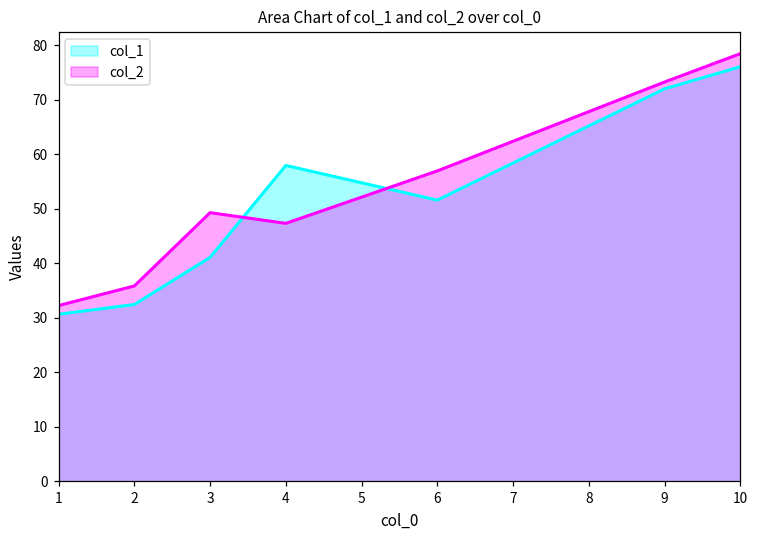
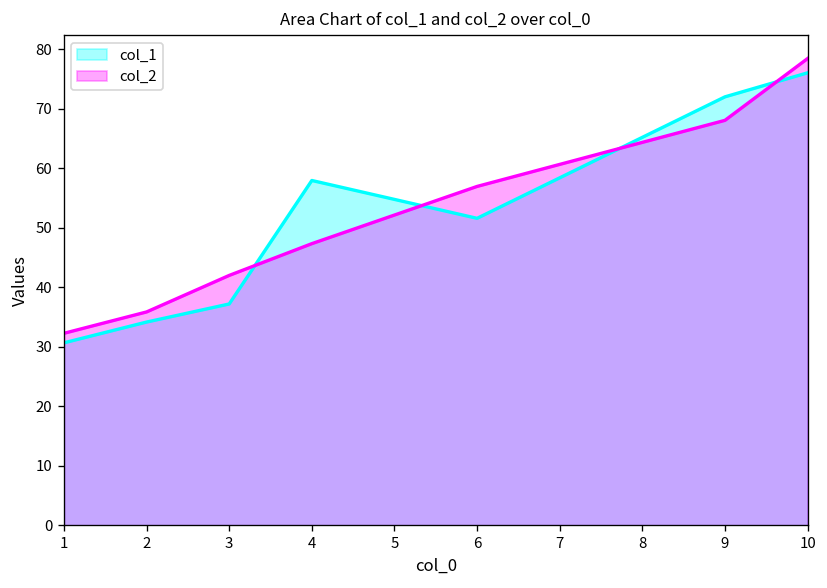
col_1, 2: 32 -> 34
col_1, 3: 41 -> 37
col_2, 3: 49 -> 42
col_2, 9: 73 -> 68
